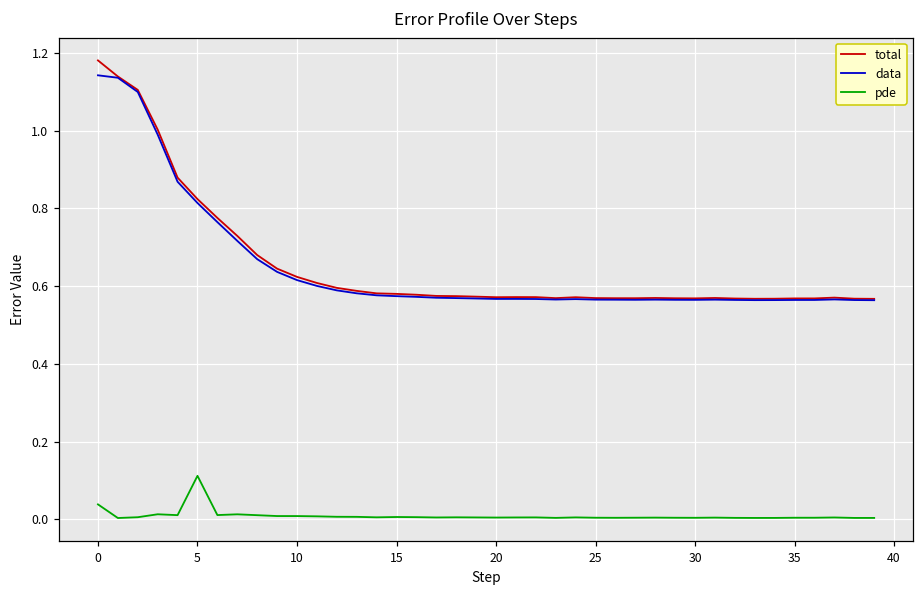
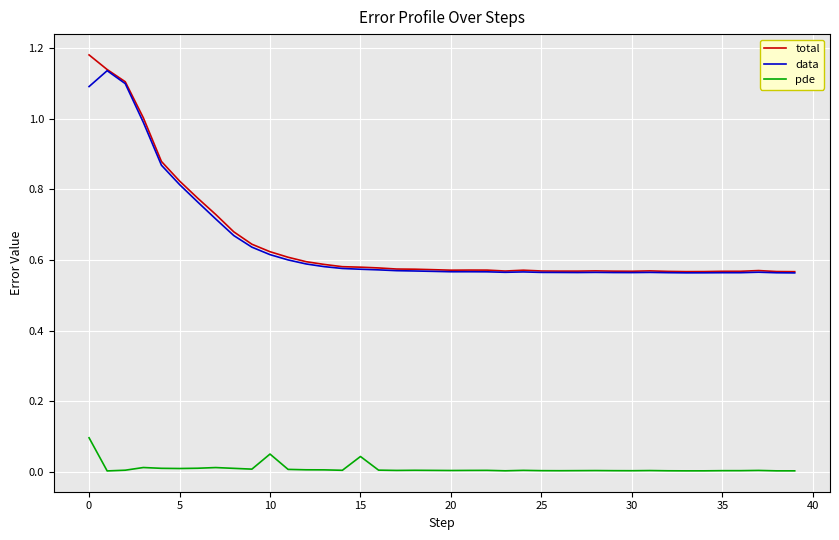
data, 0: 1.14 -> 1.09
pde, 0: 0.04 -> 0.10
pde, 5: 0.11 -> 0.01
pde, 10: 0.01 -> 0.05
pde, 15: 0.01 -> 0.04
